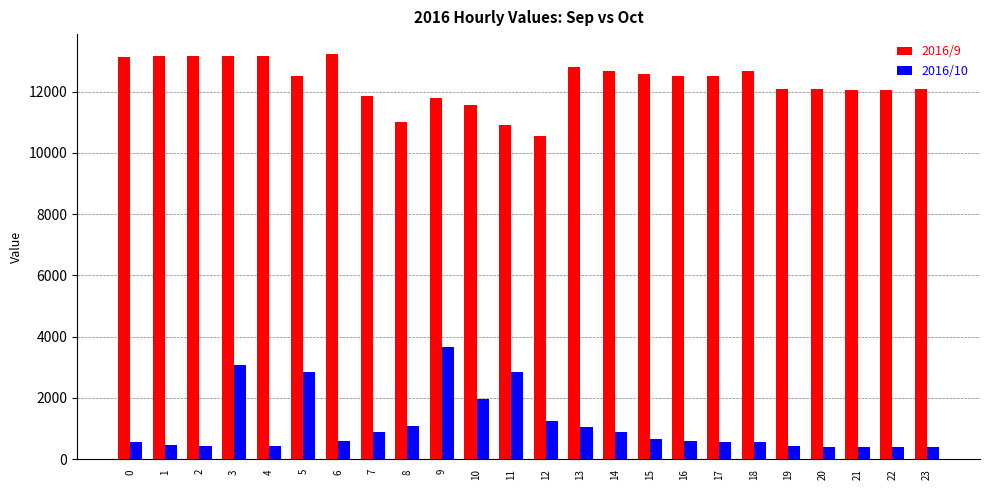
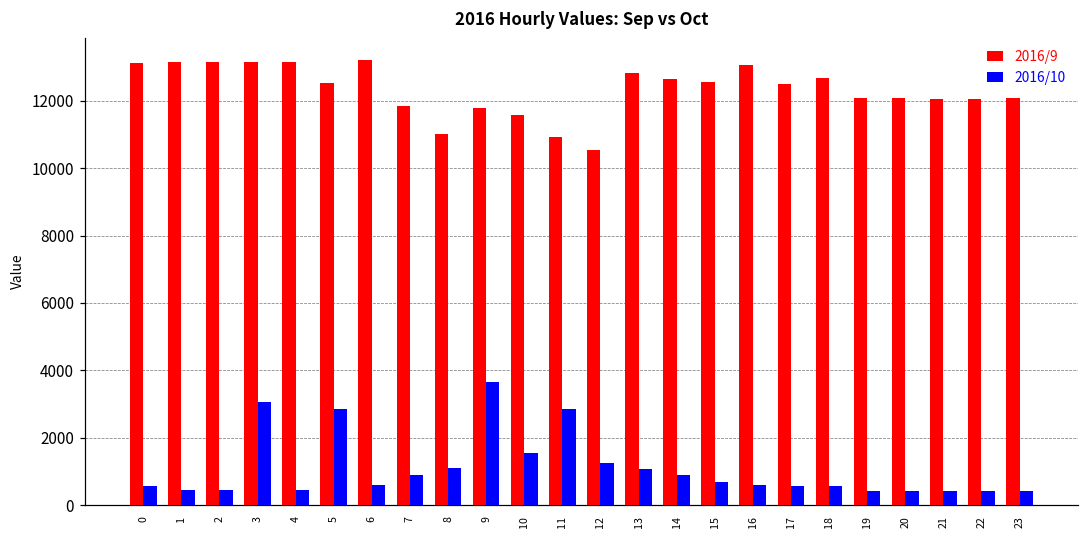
2016/10, 10: 2000 -> 1500
2016/9, 16: 12500 -> 13100
